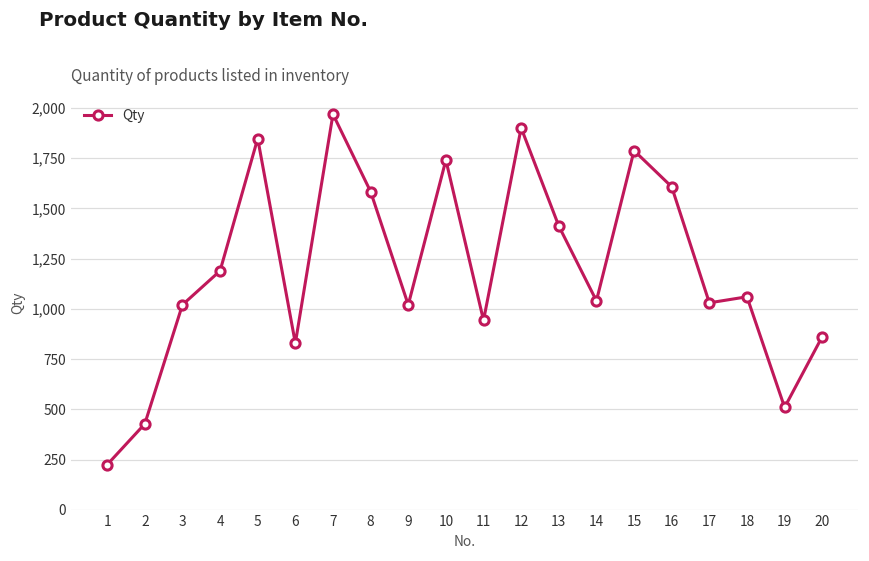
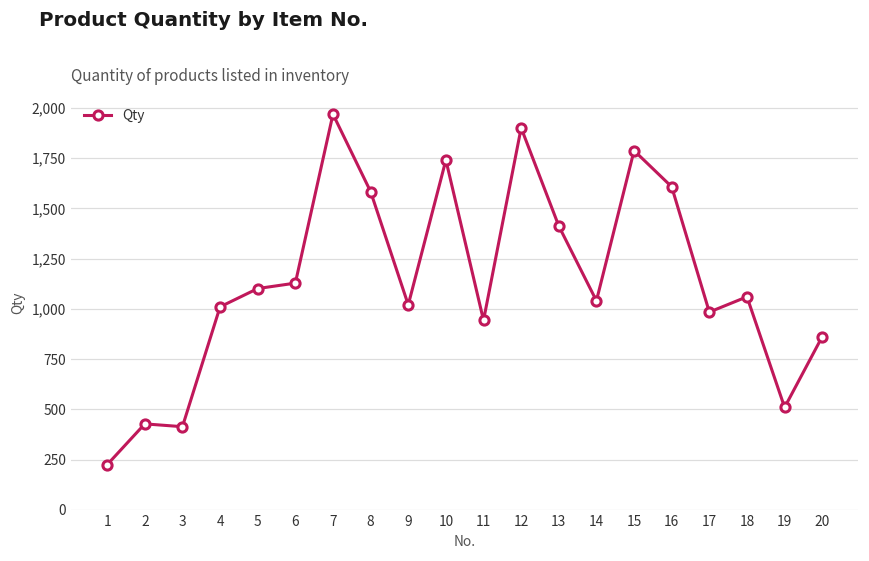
3: 1,020 -> 410
4: 1,190 -> 1,010
5: 1,850 -> 1,100
6: 830 -> 1,130
17: 1,030 -> 980
